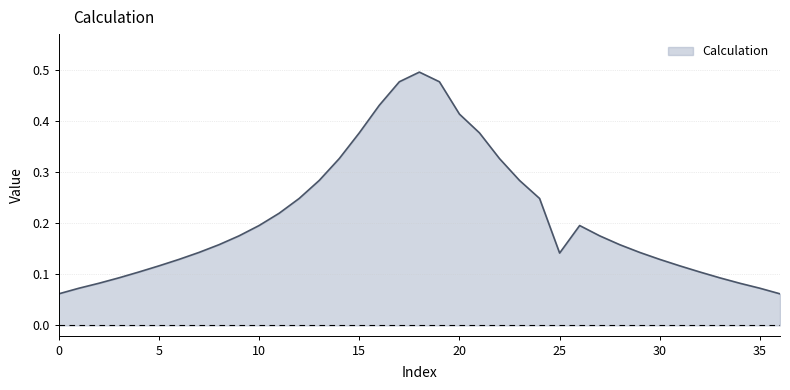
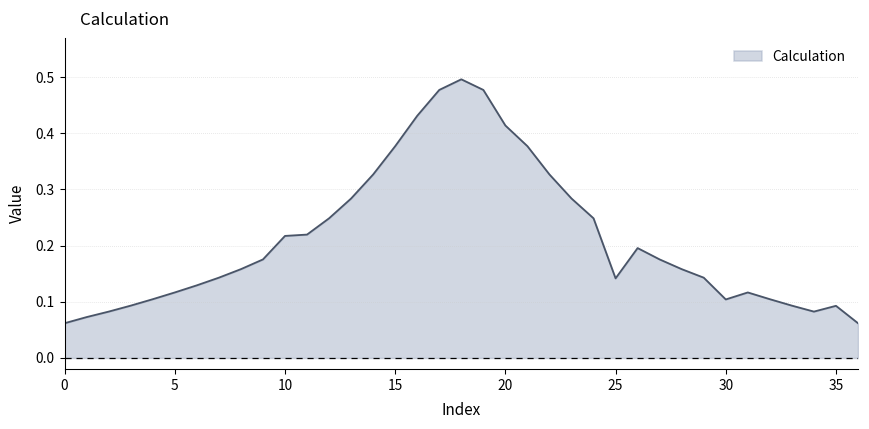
10: 0.20 -> 0.22
30: 0.13 -> 0.10
35: 0.07 -> 0.09
